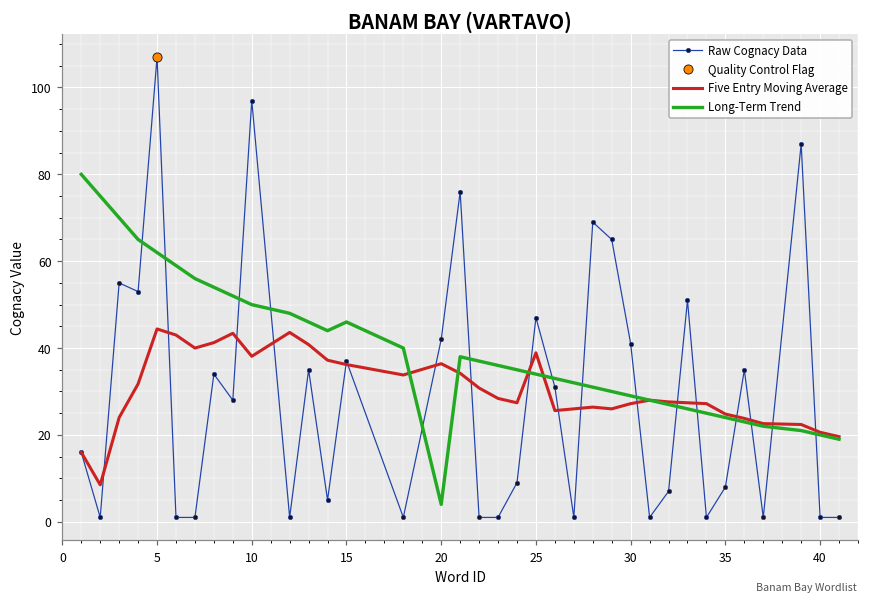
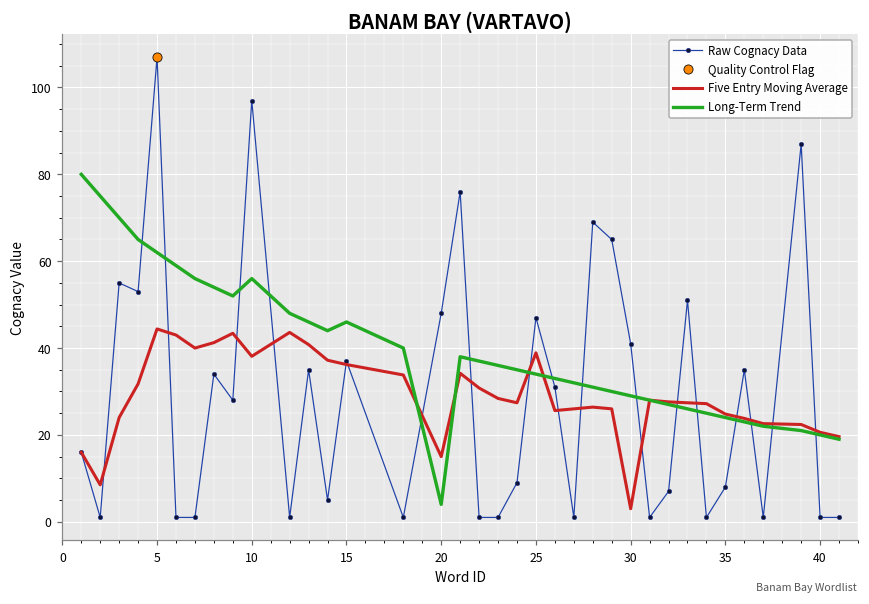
Long-Term Trend, 10: 50 -> 56
Raw Cognacy Data, 20: 42 -> 48
Five Entry Moving Average, 20: 36 -> 15
Five Entry Moving Average, 30: 27 -> 3
